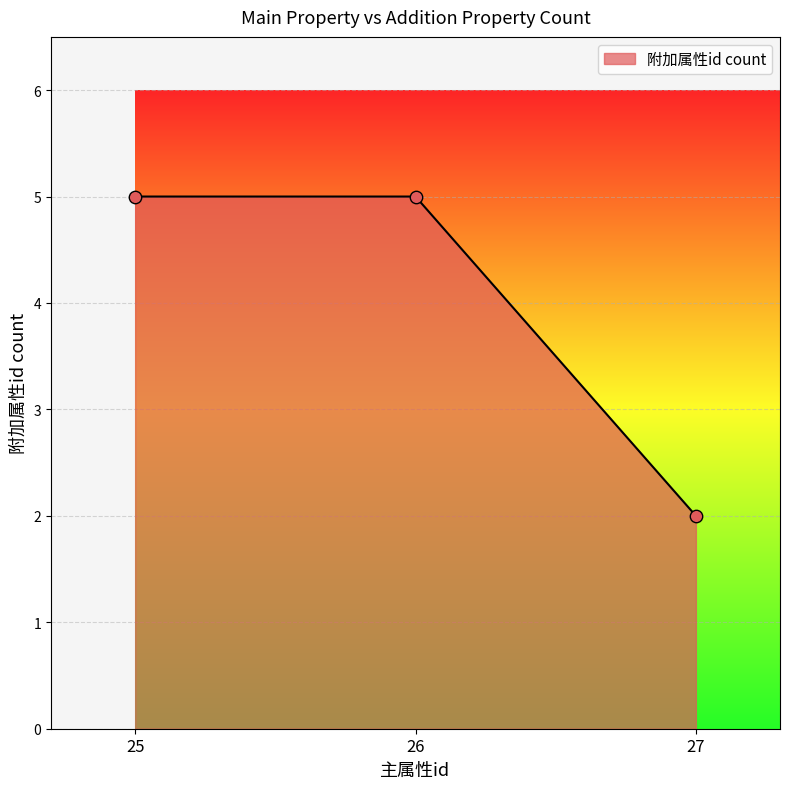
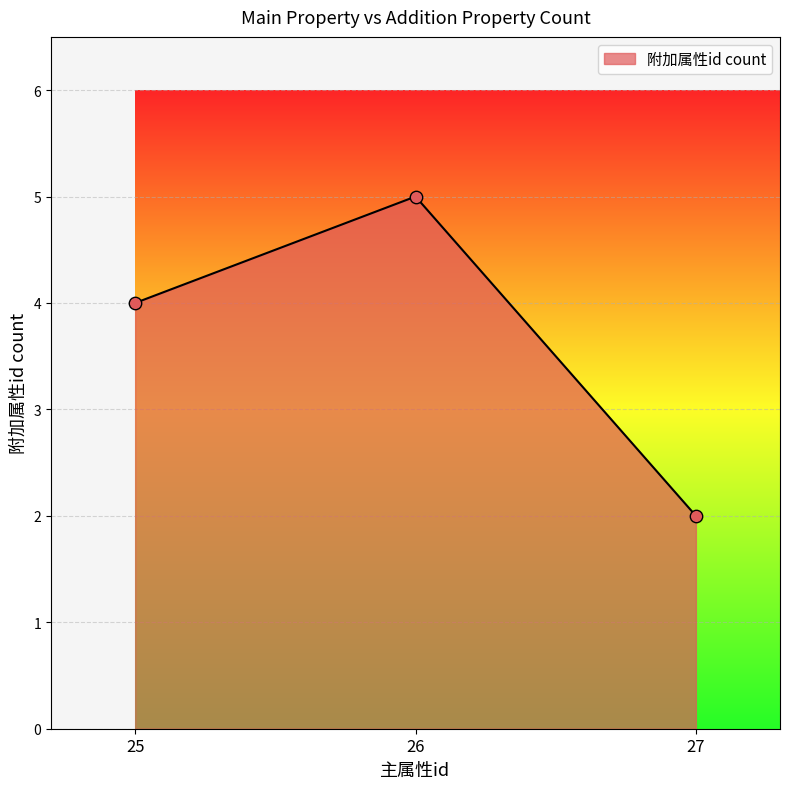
25: 5 -> 4
